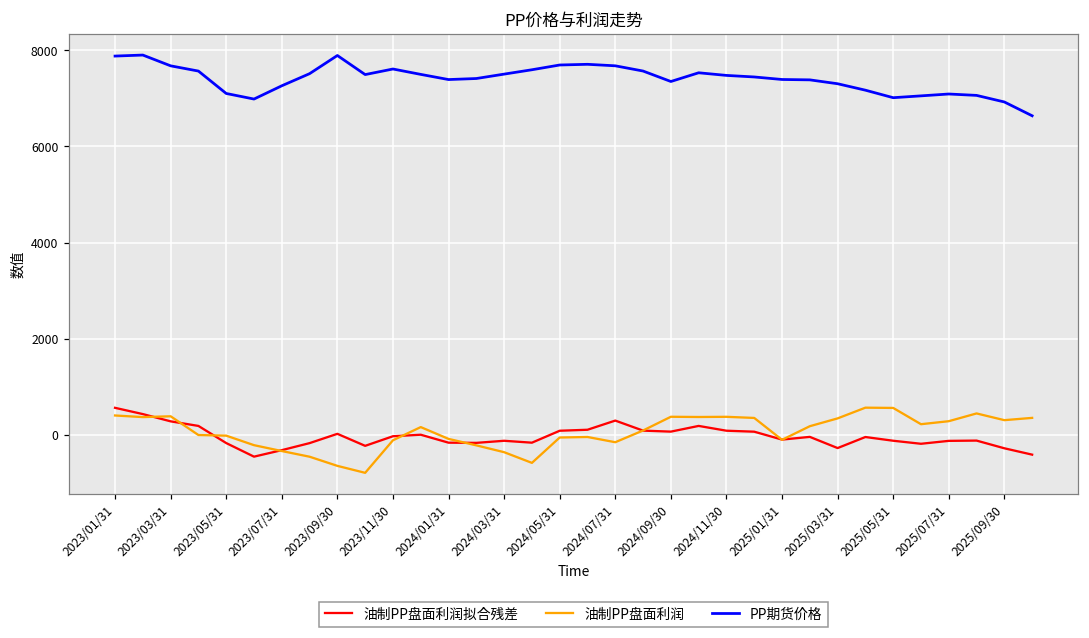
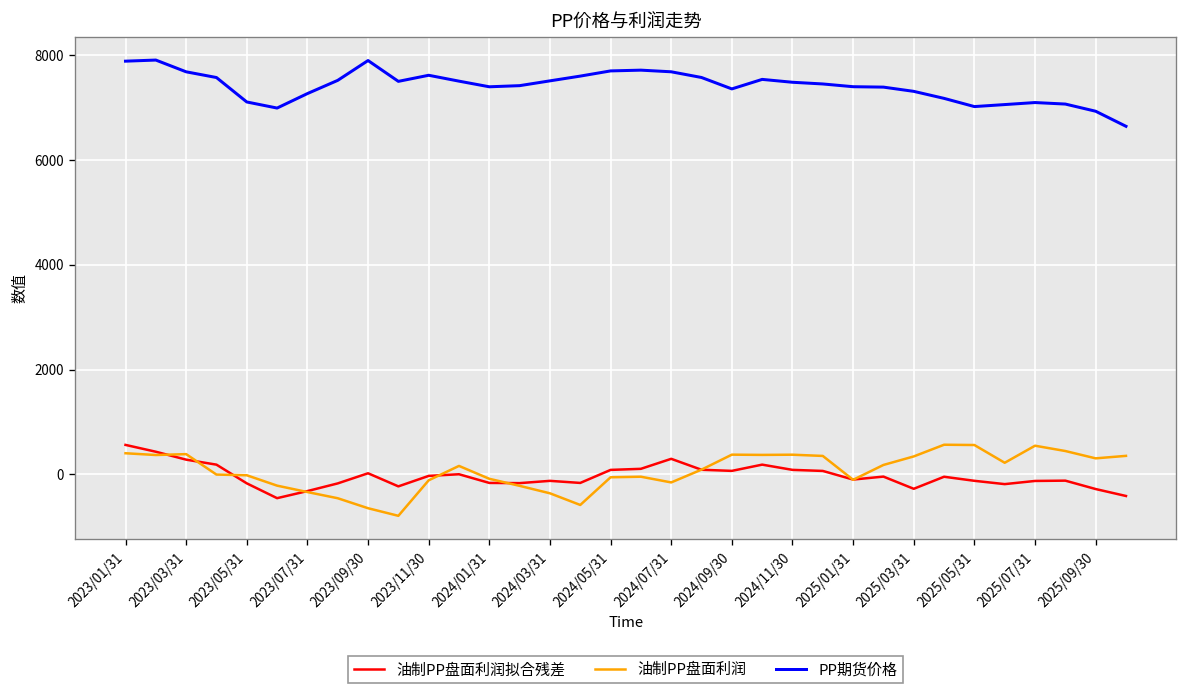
油制PP盘面利润, 2025/07/31: 300 -> 500
